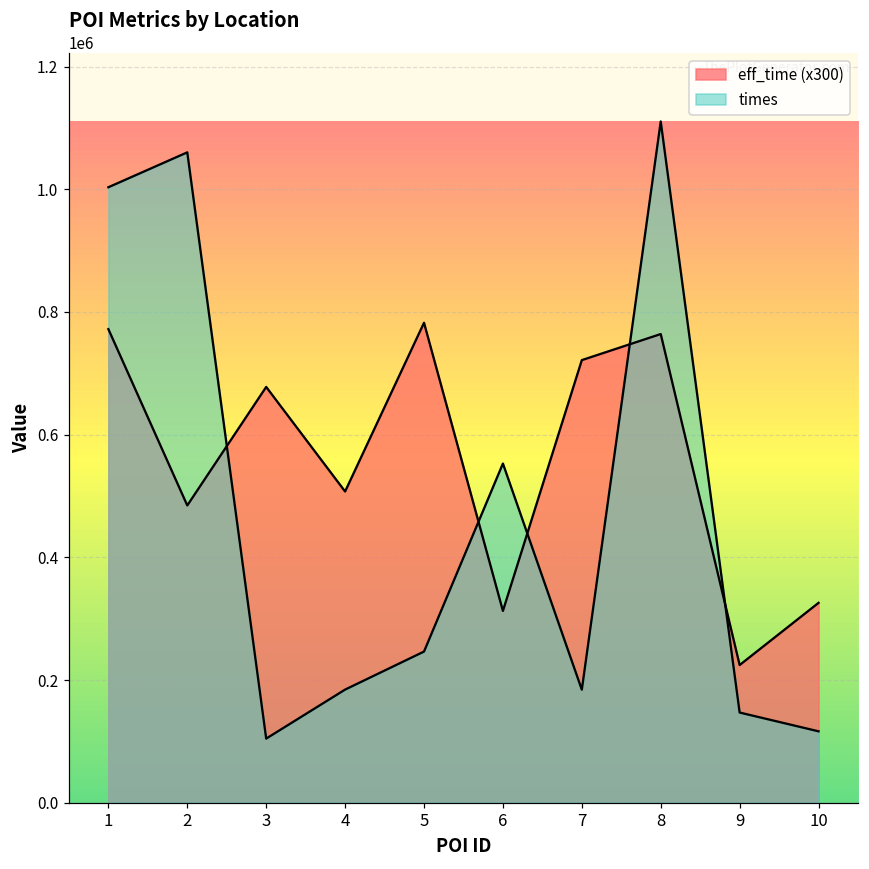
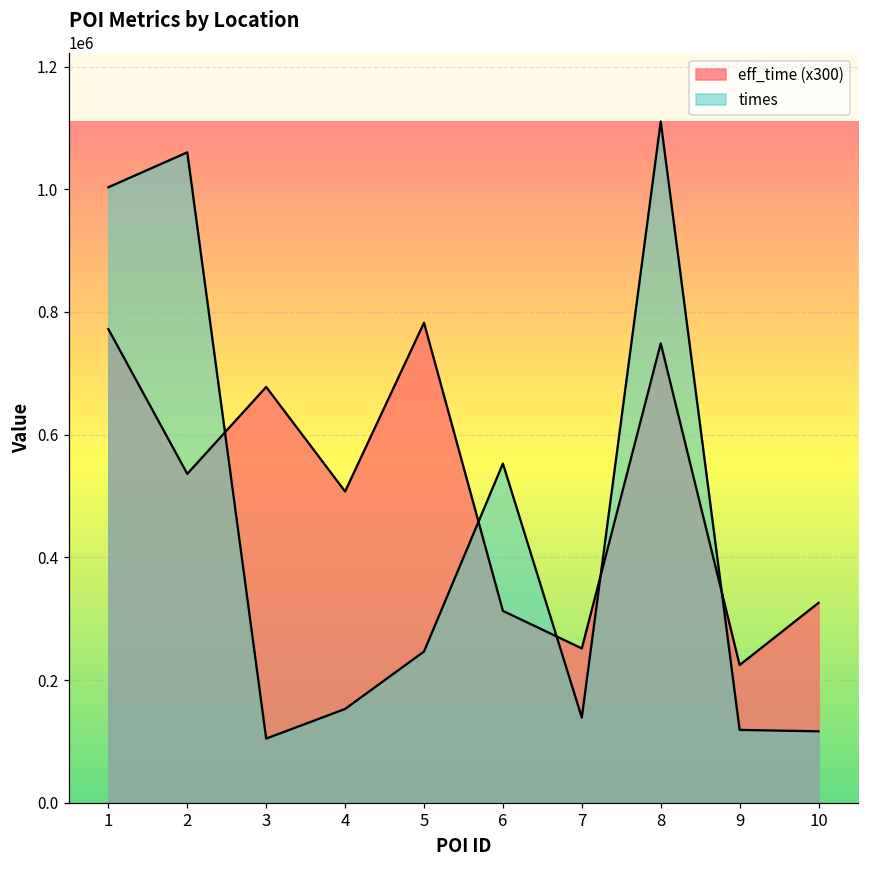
eff_time (x300), 2: 480000 -> 540000
times, 4: 180000 -> 150000
eff_time (x300), 7: 720000 -> 250000
times, 7: 180000 -> 140000
eff_time (x300), 8: 760000 -> 750000
times, 9: 150000 -> 120000
